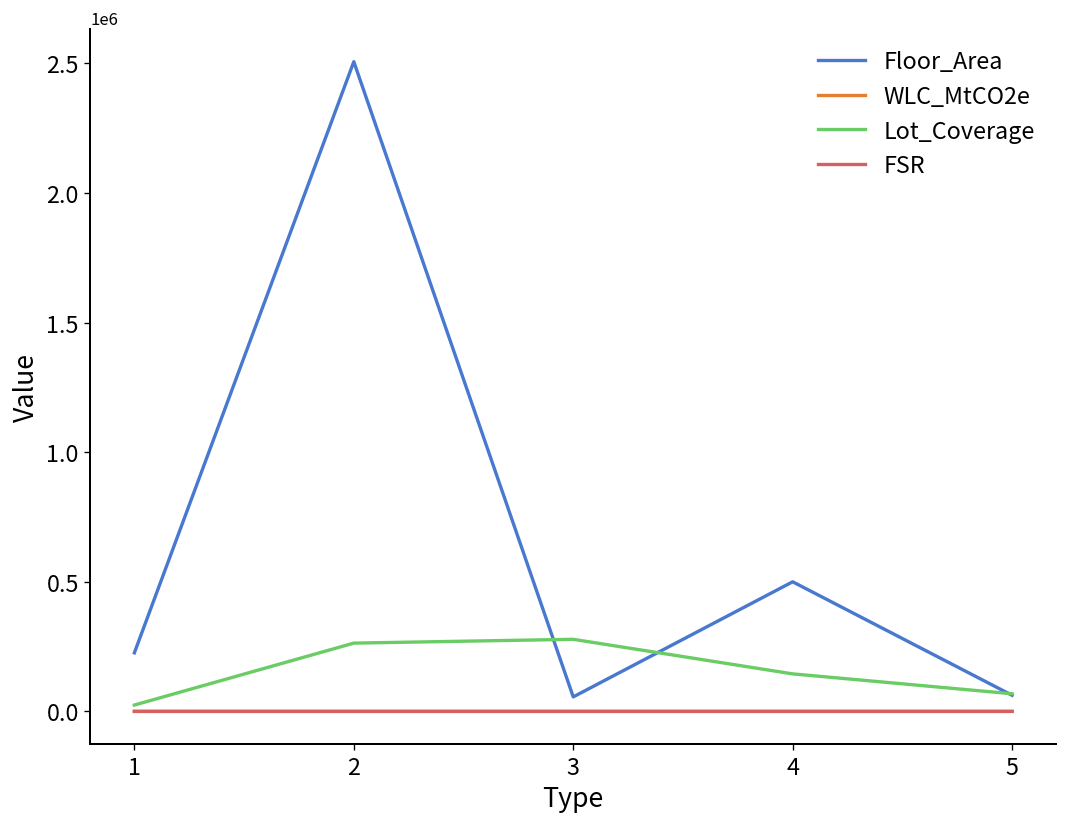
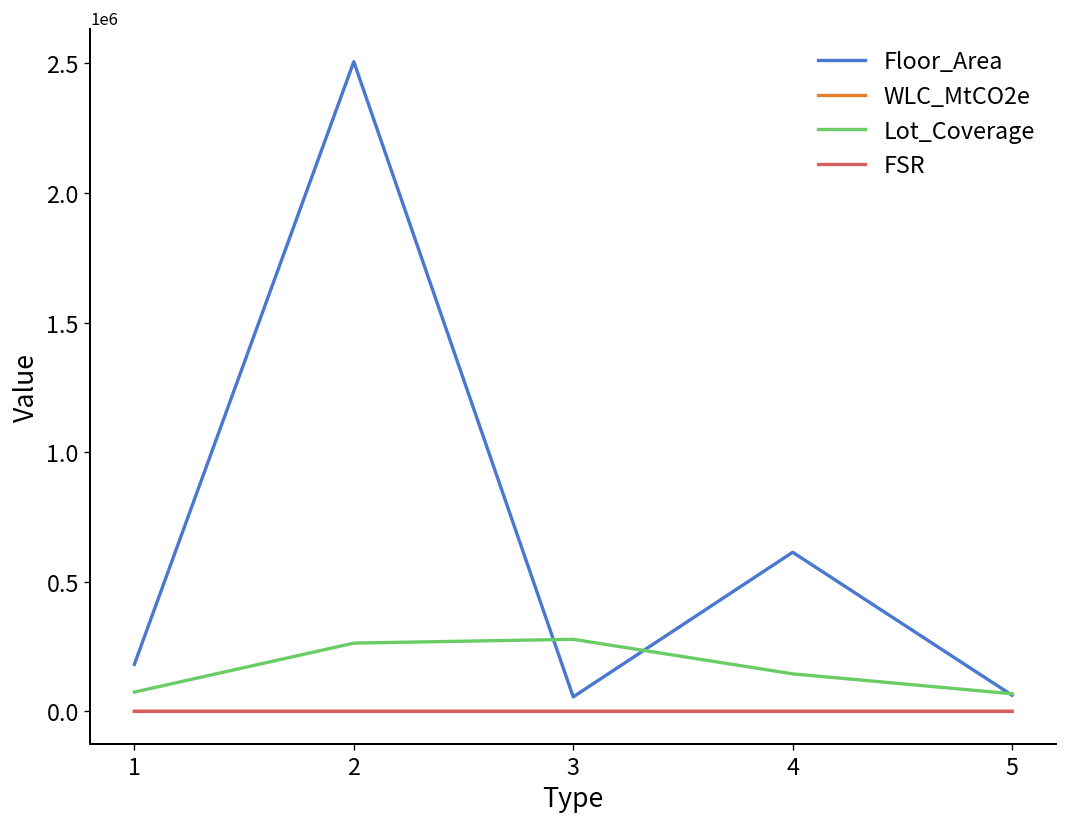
Floor_Area, 1: 230000 -> 180000
Lot_Coverage, 1: 20000 -> 70000
Floor_Area, 4: 500000 -> 610000
